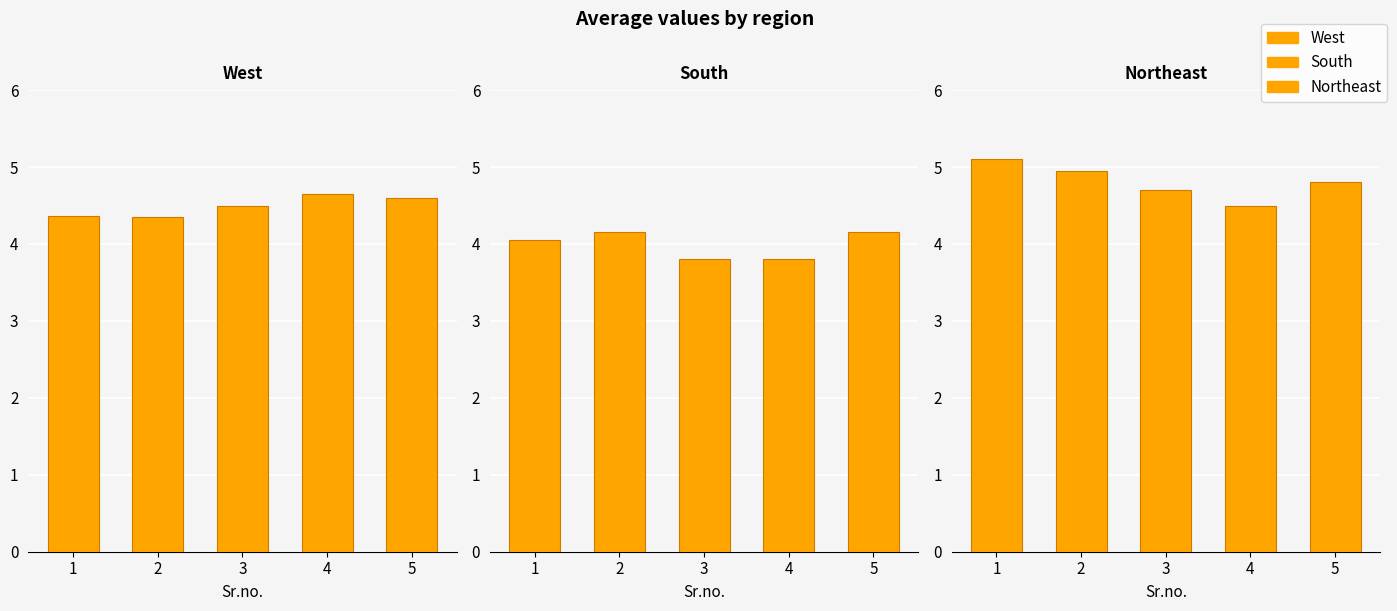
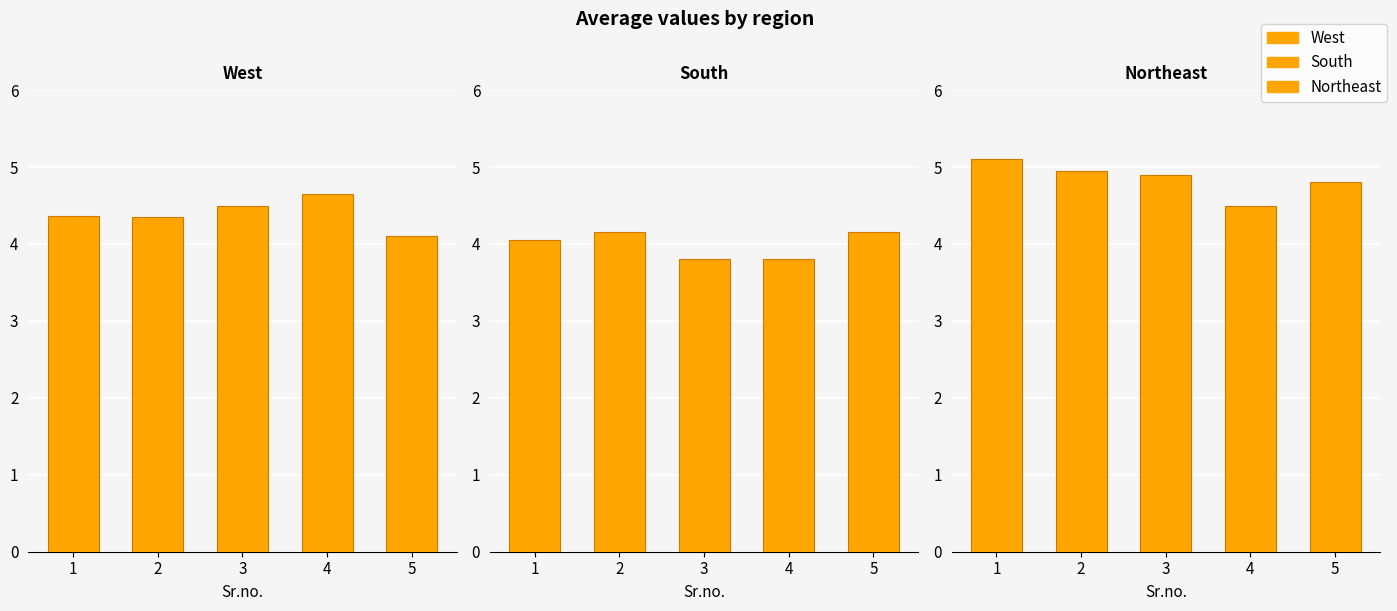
West, 5: 4.6 -> 4.1
Northeast, 3: 4.7 -> 4.9
